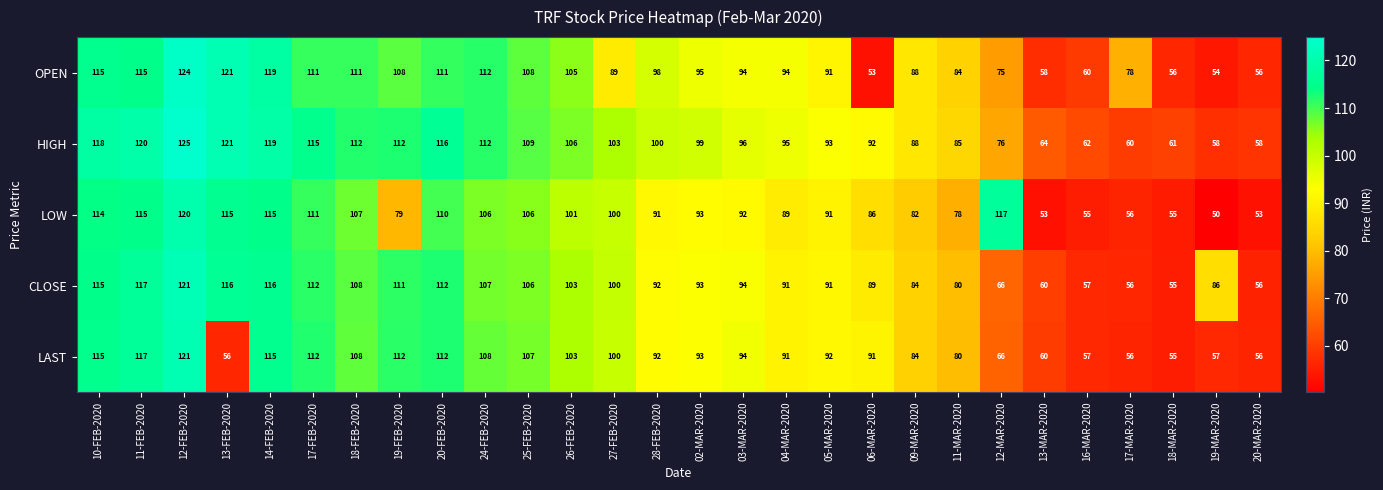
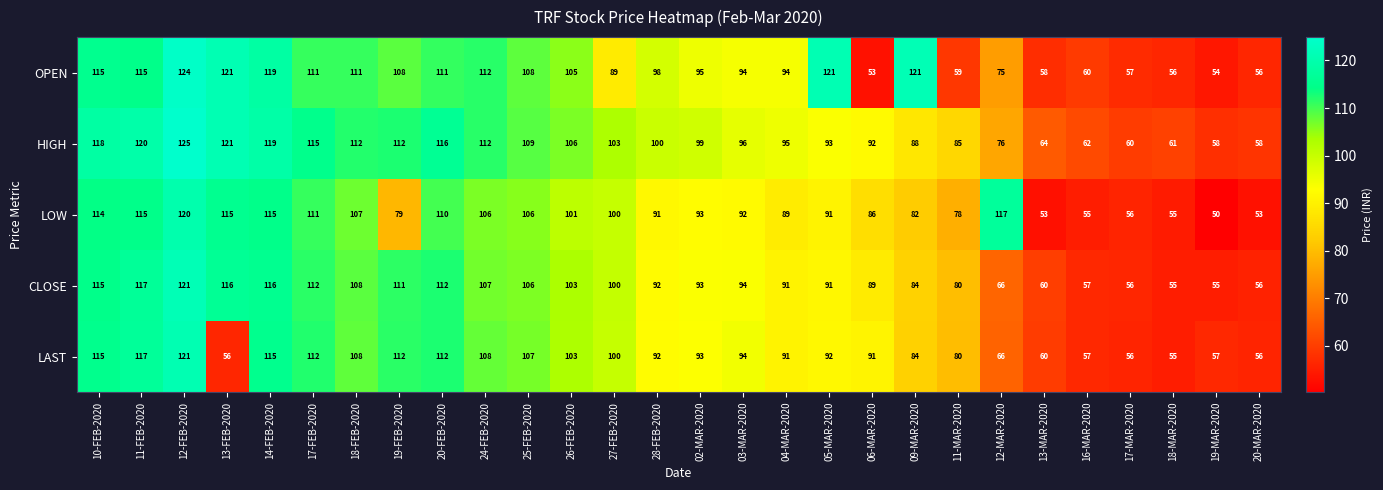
OPEN, 05-MAR-2020: 91 -> 121
OPEN, 09-MAR-2020: 88 -> 121
OPEN, 11-MAR-2020: 84 -> 59
OPEN, 17-MAR-2020: 78 -> 57
CLOSE, 19-MAR-2020: 86 -> 55
